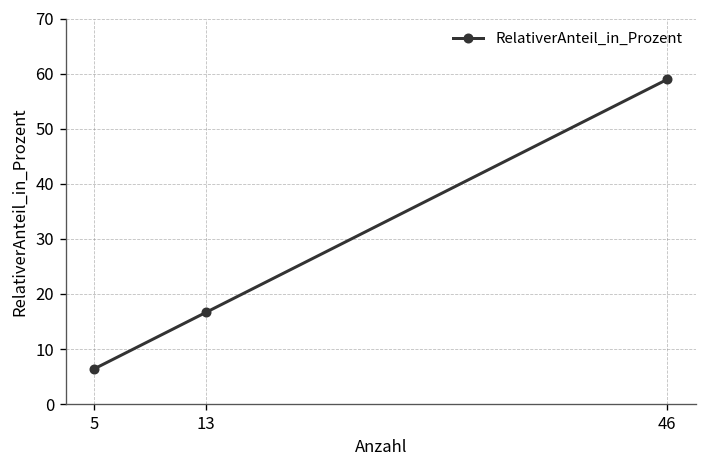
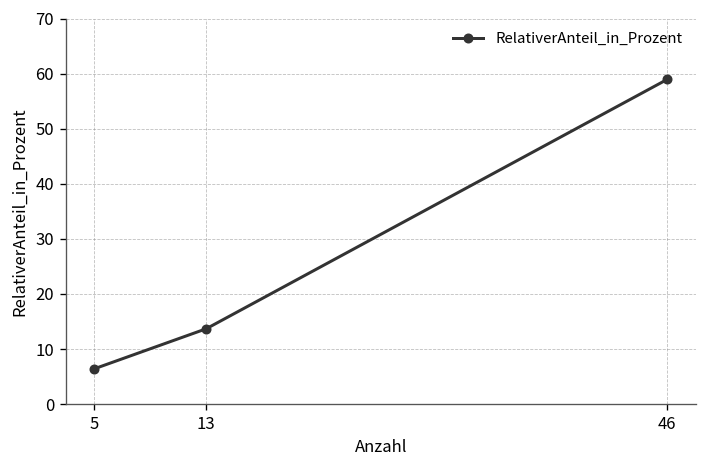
13: 17 -> 14
